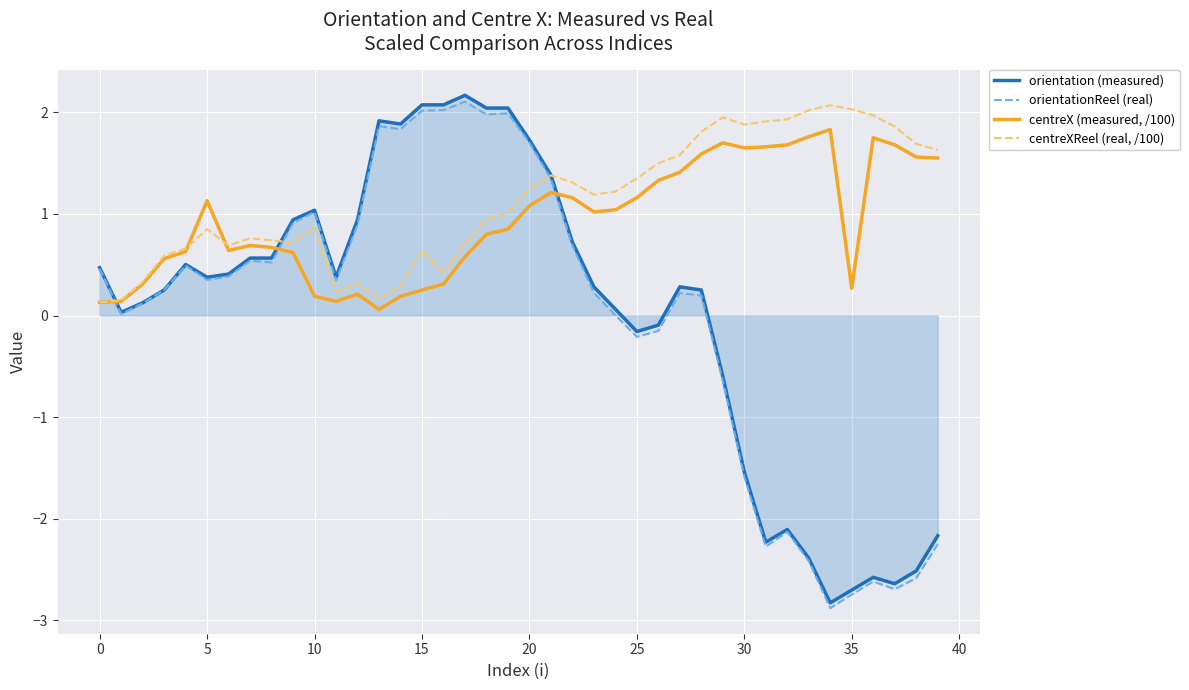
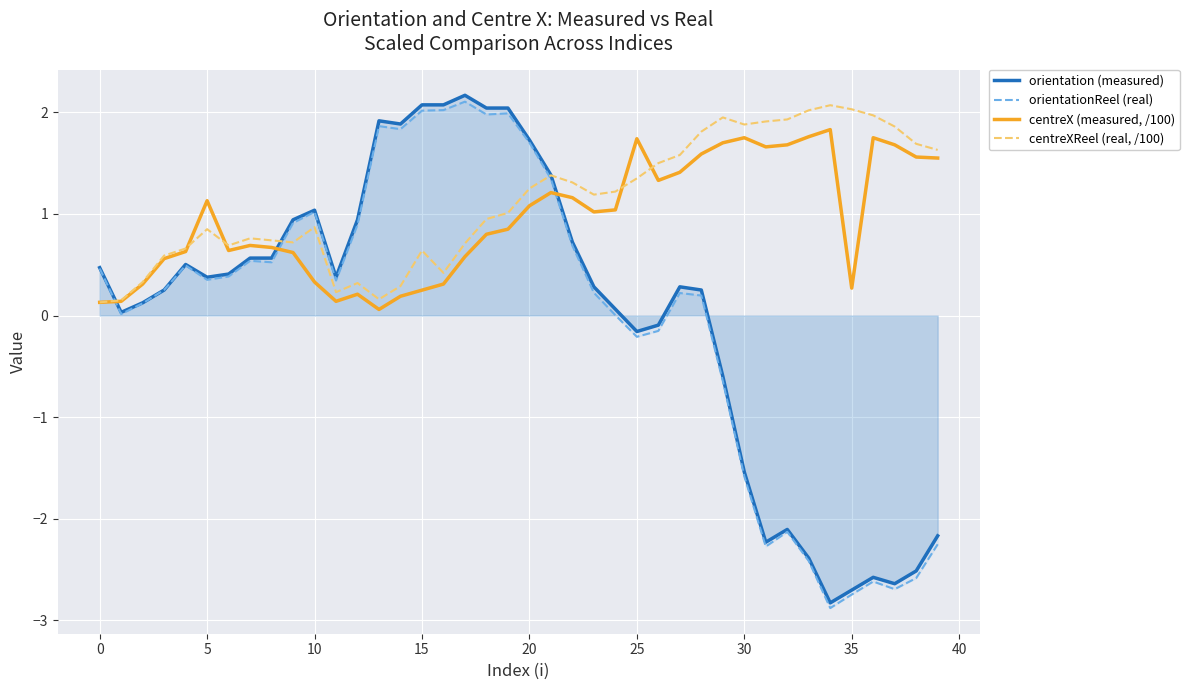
centreX (measured, /100), 10: 0.19 -> 0.33
centreX (measured, /100), 25: 1.16 -> 1.74
centreX (measured, /100), 30: 1.65 -> 1.75
